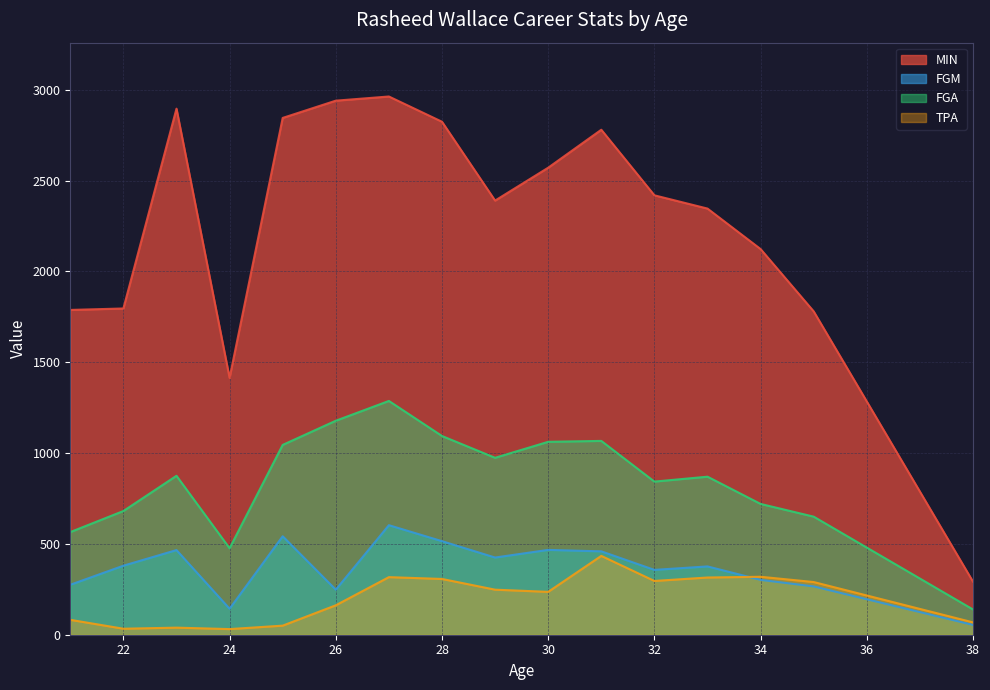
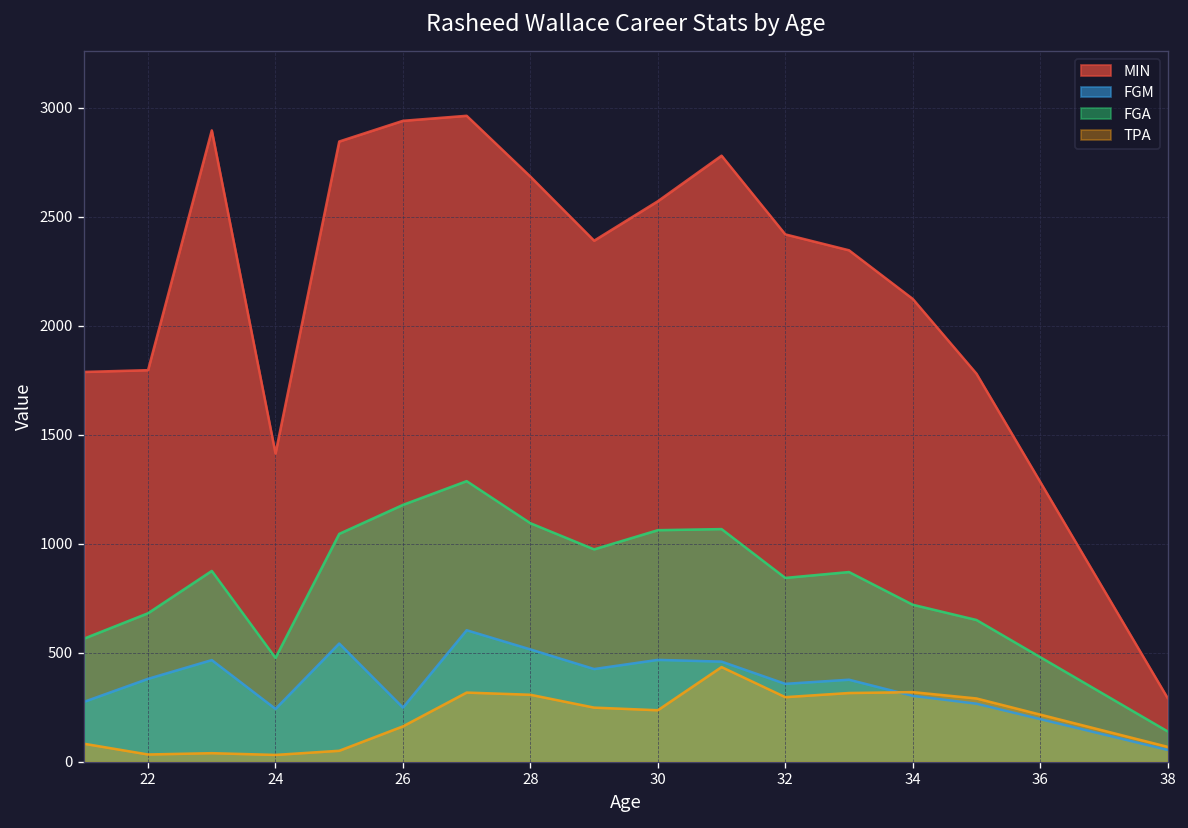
FGM, 24: 140 -> 240
MIN, 28: 2820 -> 2680
